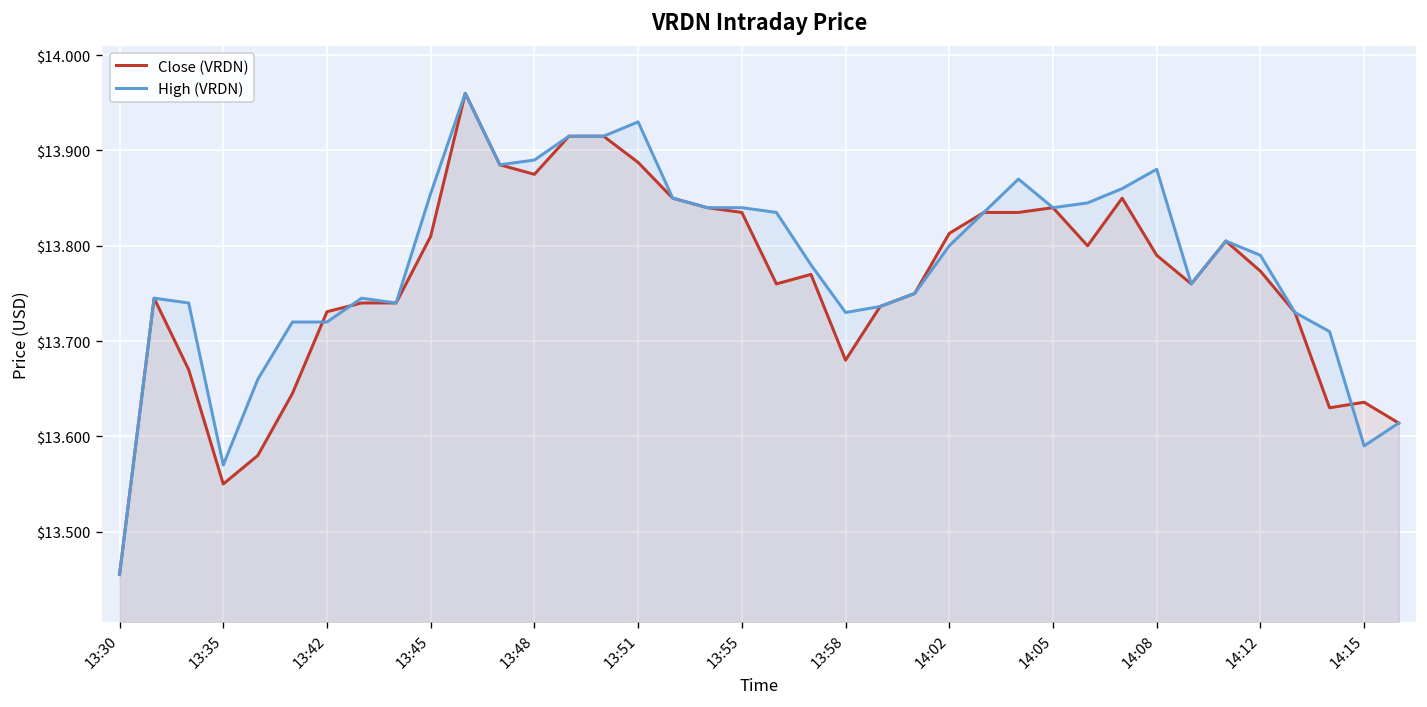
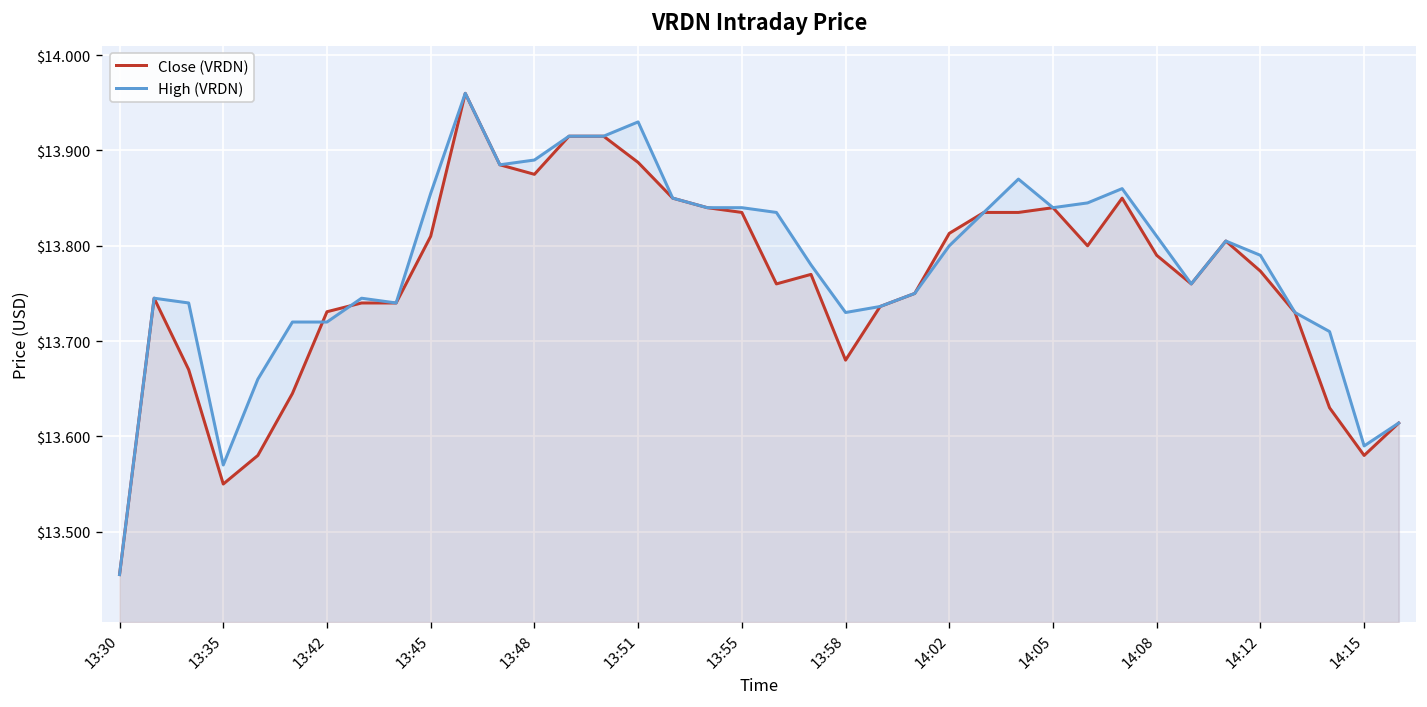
High (VRDN), 14:08: $13.88 -> $13.81
Close (VRDN), 14:15: $13.64 -> $13.58
